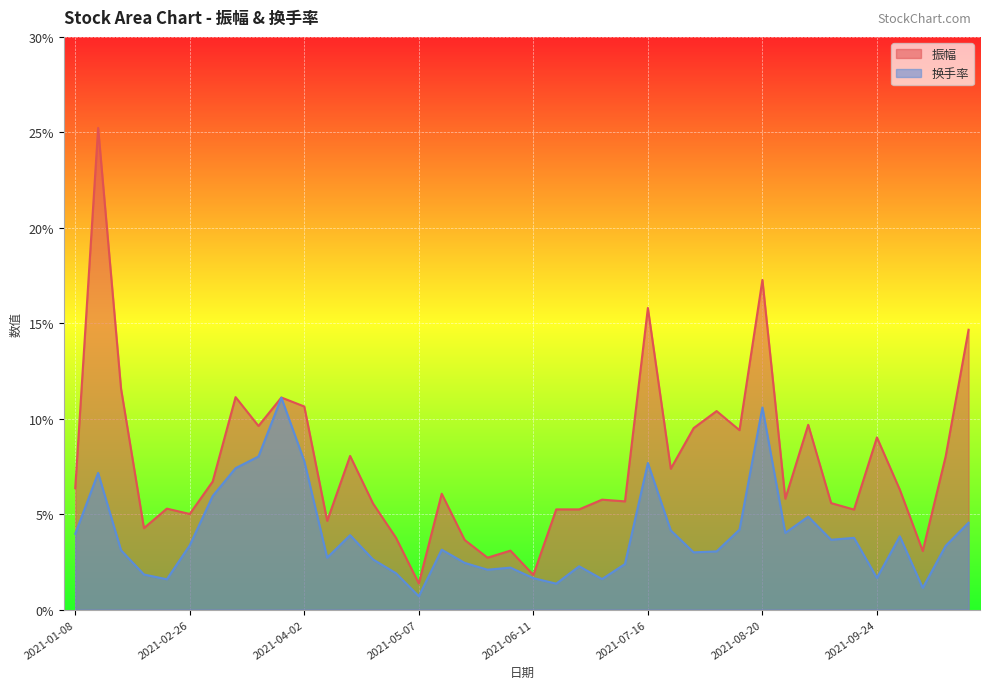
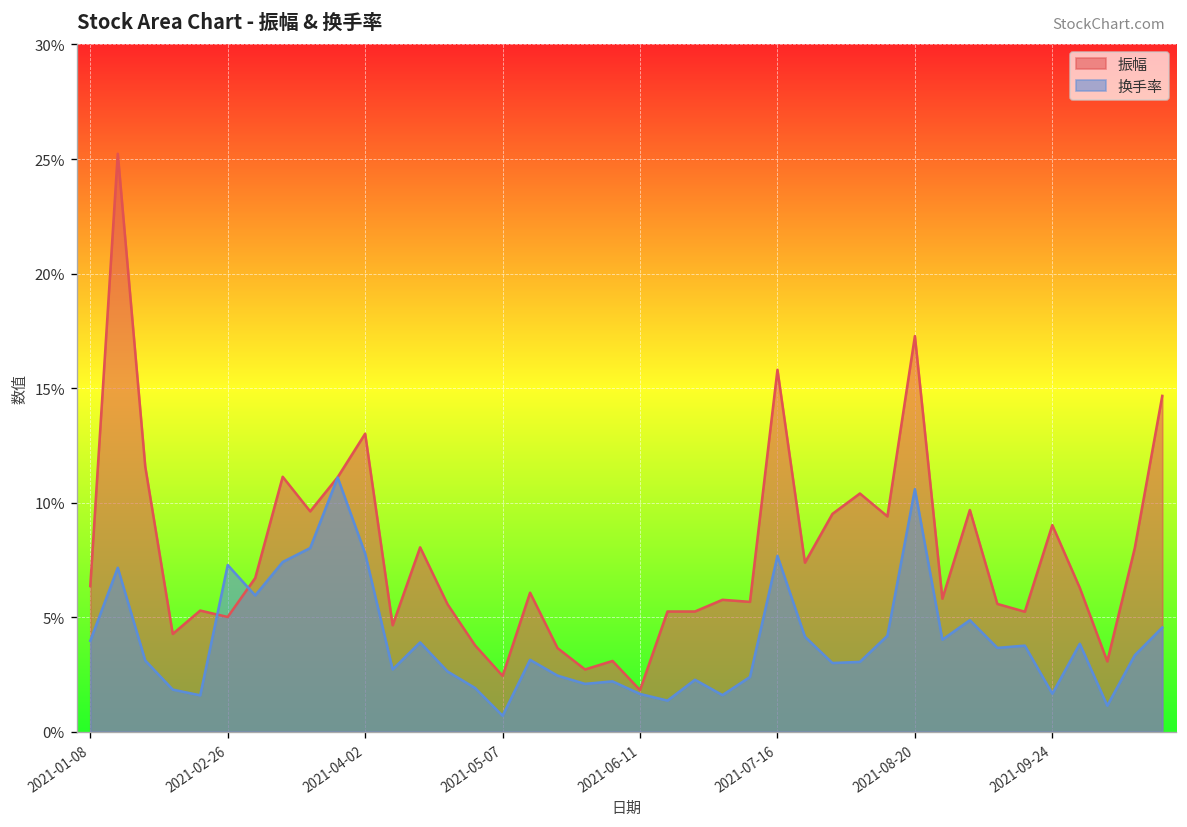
换手率, 2021-02-26: 3.4% -> 7.3%
振幅, 2021-04-02: 10.6% -> 13.0%
振幅, 2021-05-07: 1.4% -> 2.4%
